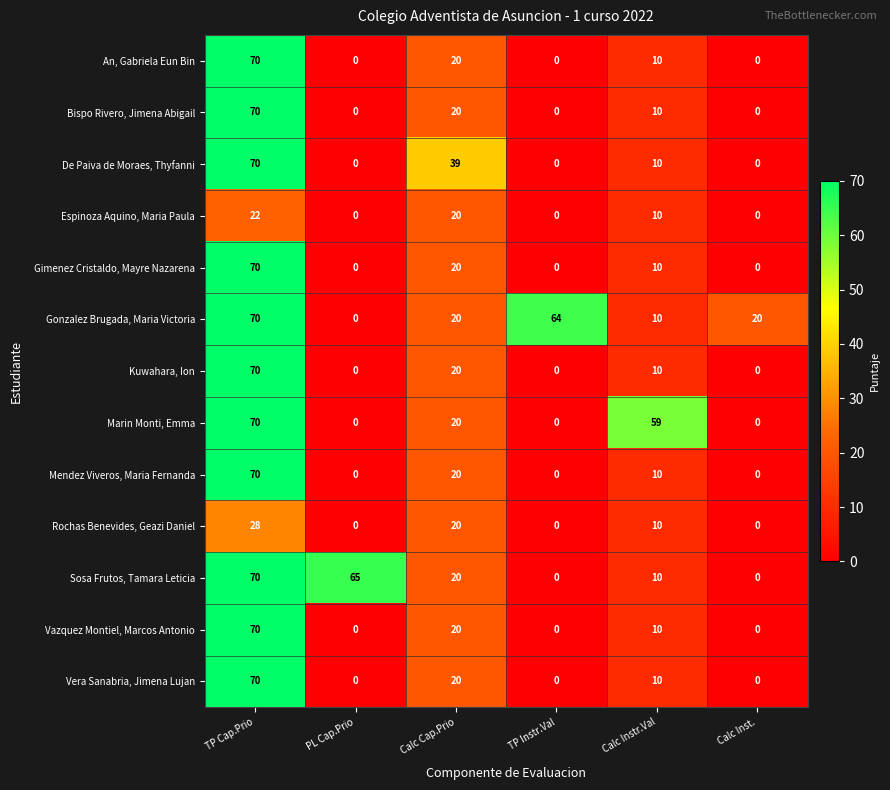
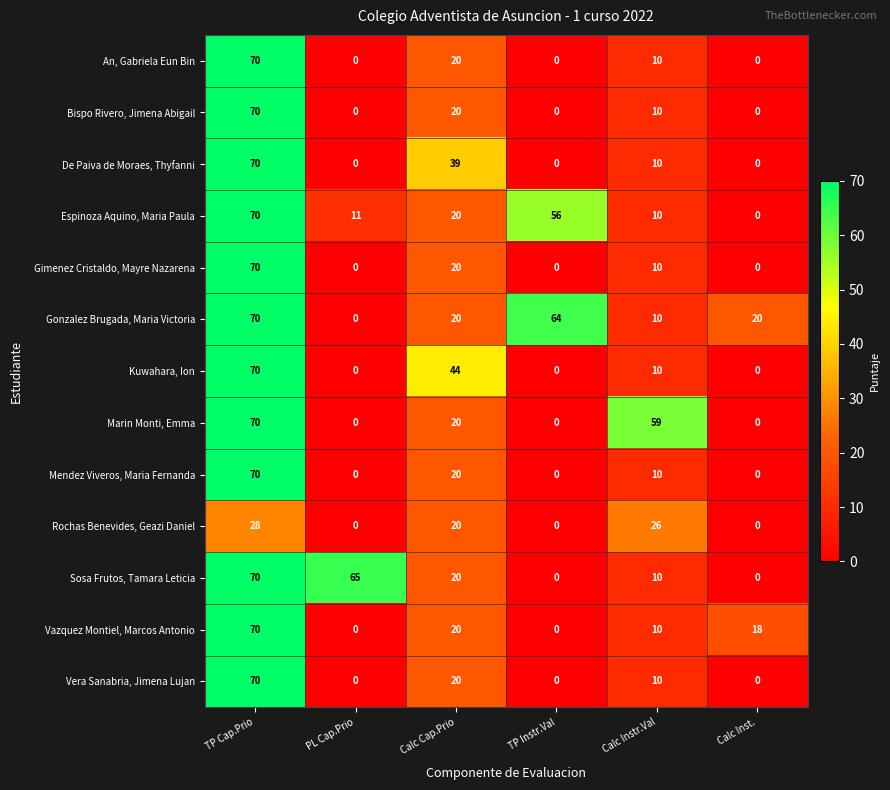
Espinoza Aquino, Maria Paula, TP Cap.Prio: 22 -> 70
Espinoza Aquino, Maria Paula, PL Cap.Prio: 0 -> 11
Espinoza Aquino, Maria Paula, TP Instr.Val: 0 -> 56
Kuwahara, Ion, Calc Cap.Prio: 20 -> 44
Rochas Benevides, Geazi Daniel, Calc Instr.Val: 10 -> 26
Vazquez Montiel, Marcos Antonio, Calc Inst.: 0 -> 18
